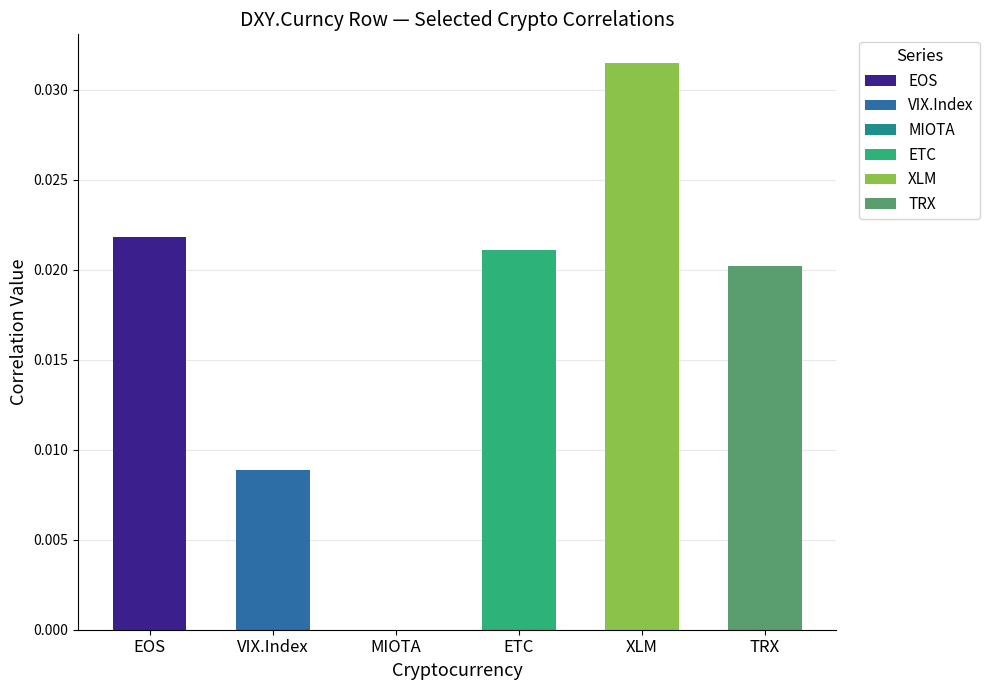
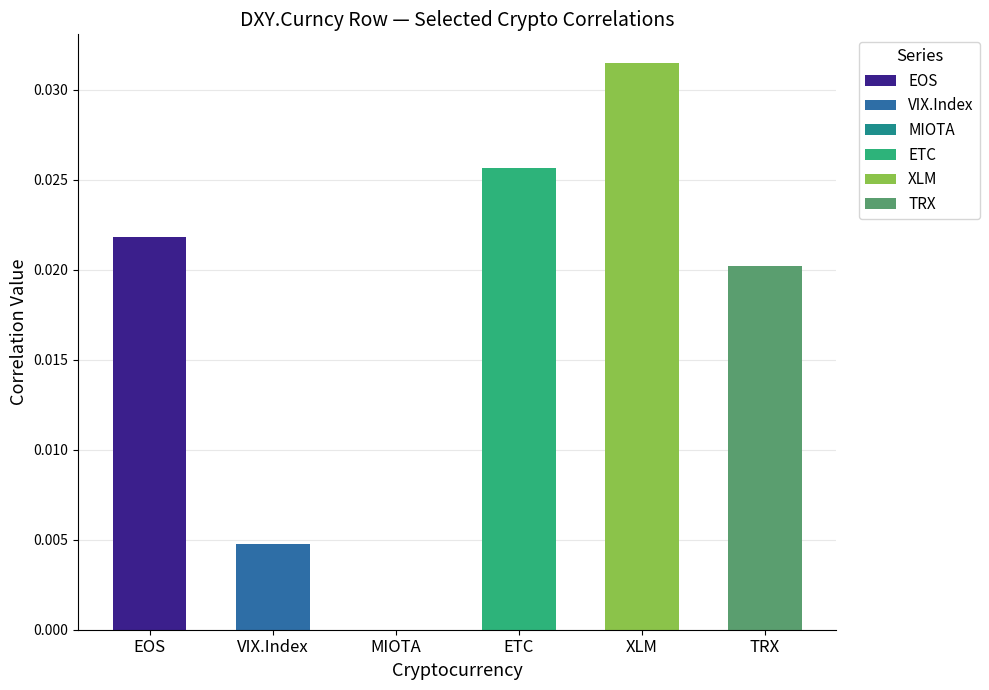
VIX.Index: 0.0089 -> 0.0048
ETC: 0.0211 -> 0.0256
